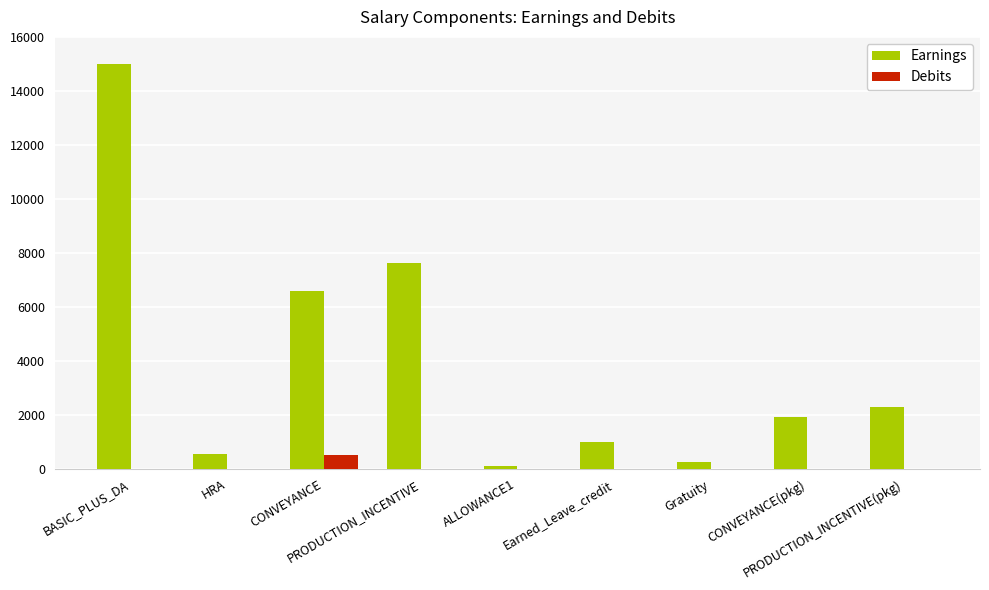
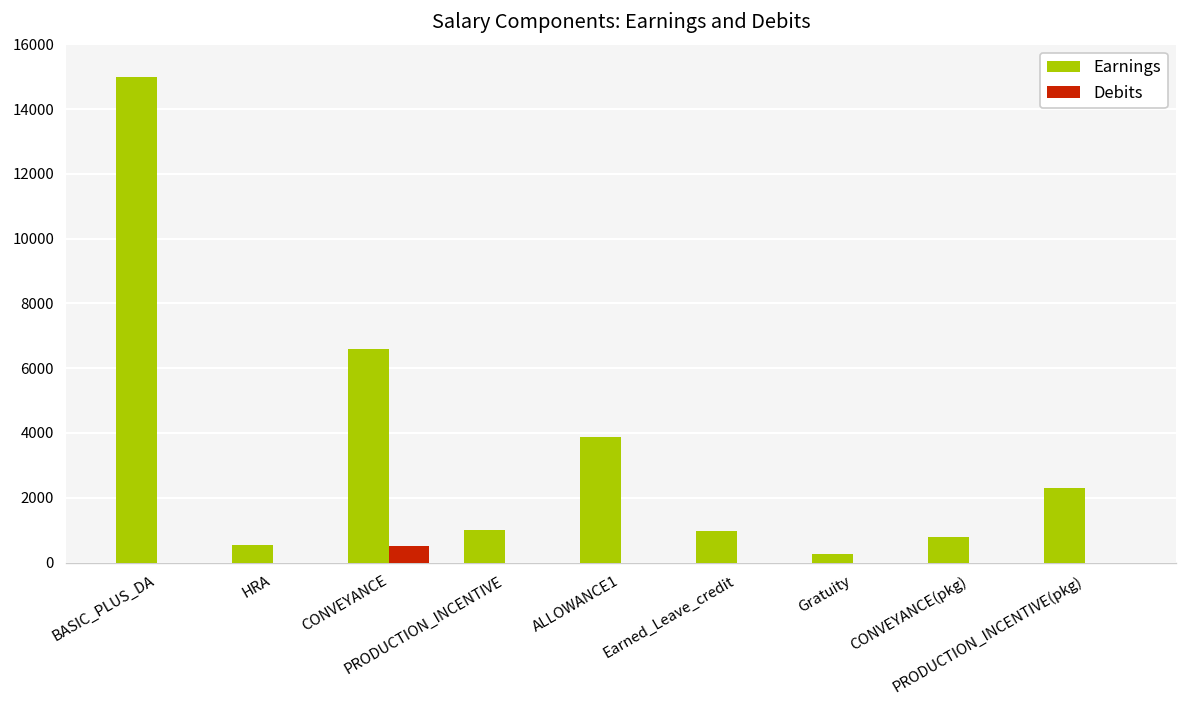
Earnings, PRODUCTION_INCENTIVE: 7600 -> 1000
Earnings, ALLOWANCE1: 100 -> 3900
Earnings, CONVEYANCE(pkg): 1900 -> 800
